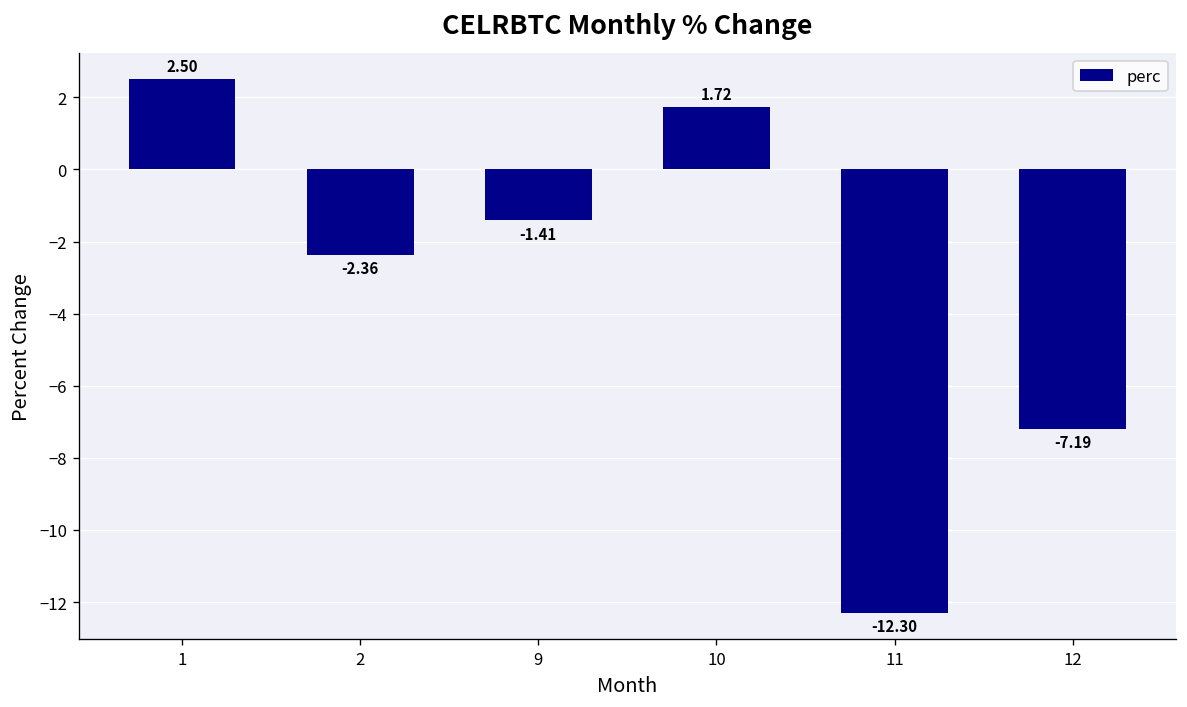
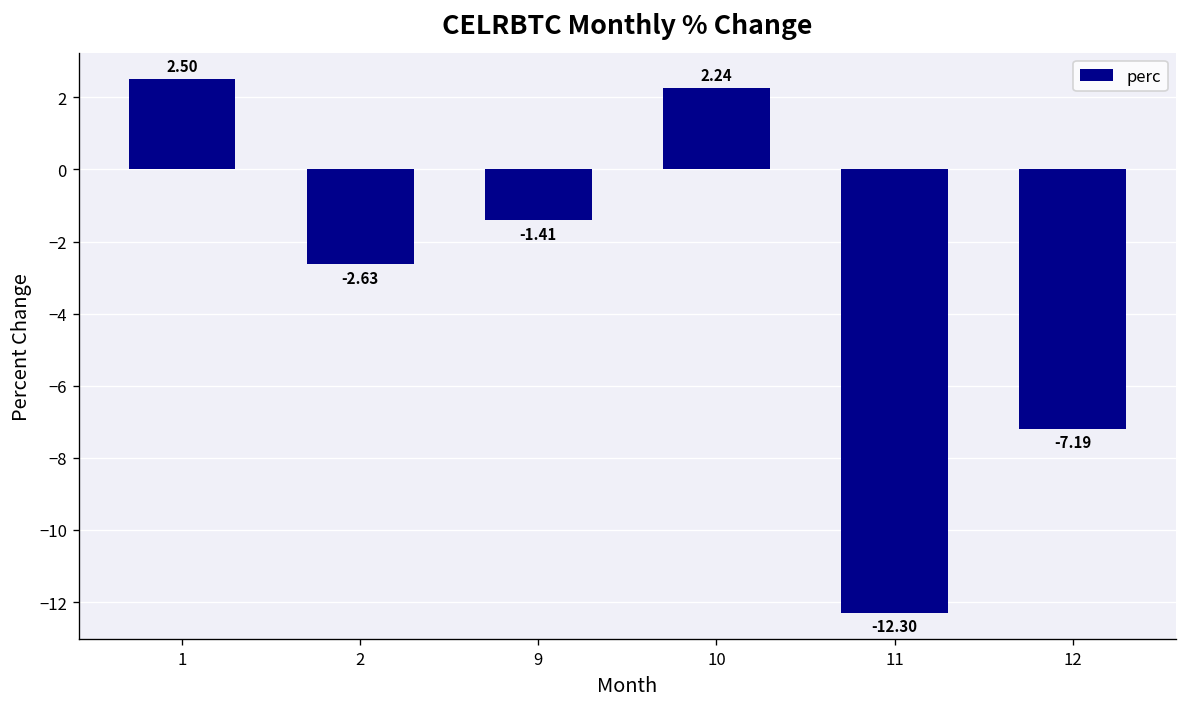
2: -2.36 -> -2.63
10: 1.72 -> 2.24
